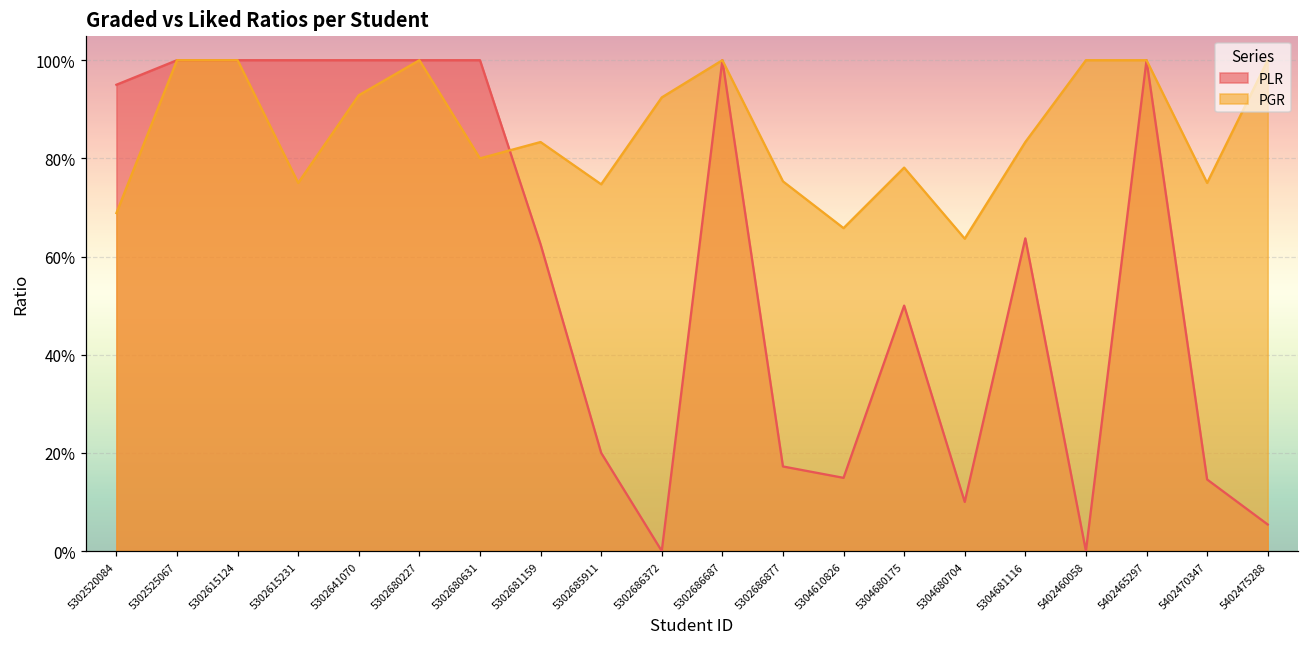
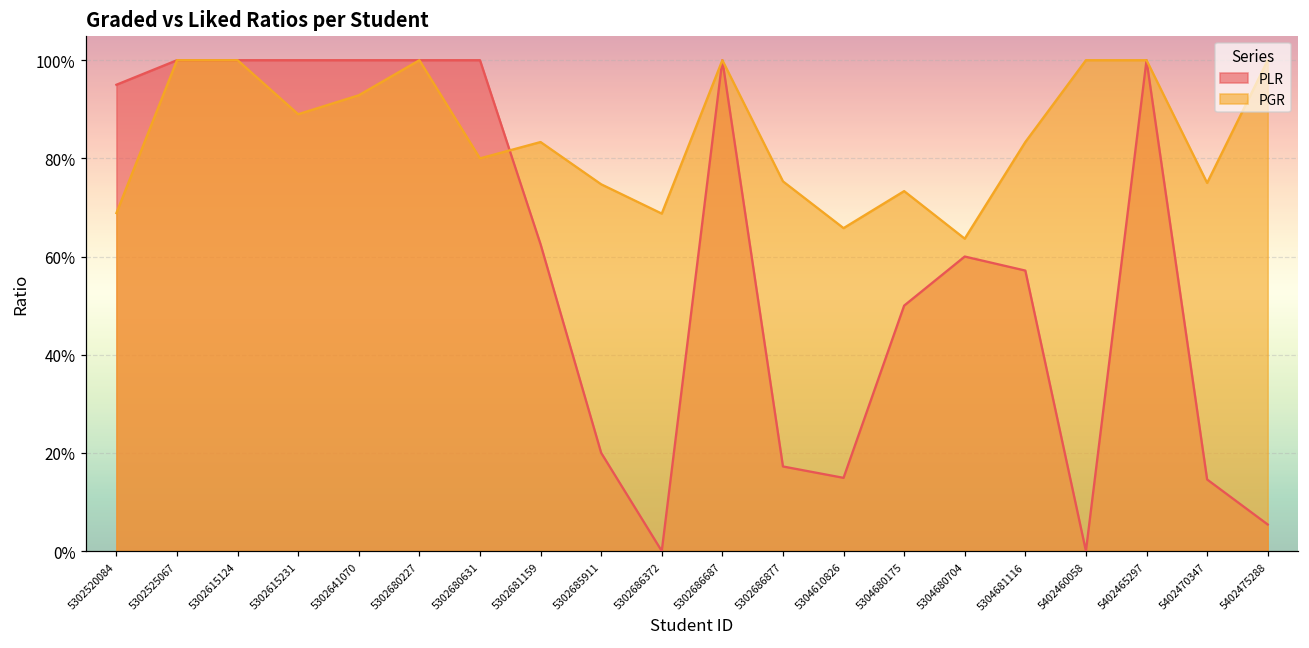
PGR, 5302615231: 75% -> 89%
PGR, 5302686372: 92% -> 69%
PGR, 5304680175: 78% -> 73%
PLR, 5304680704: 10% -> 60%
PLR, 5304681116: 64% -> 57%
